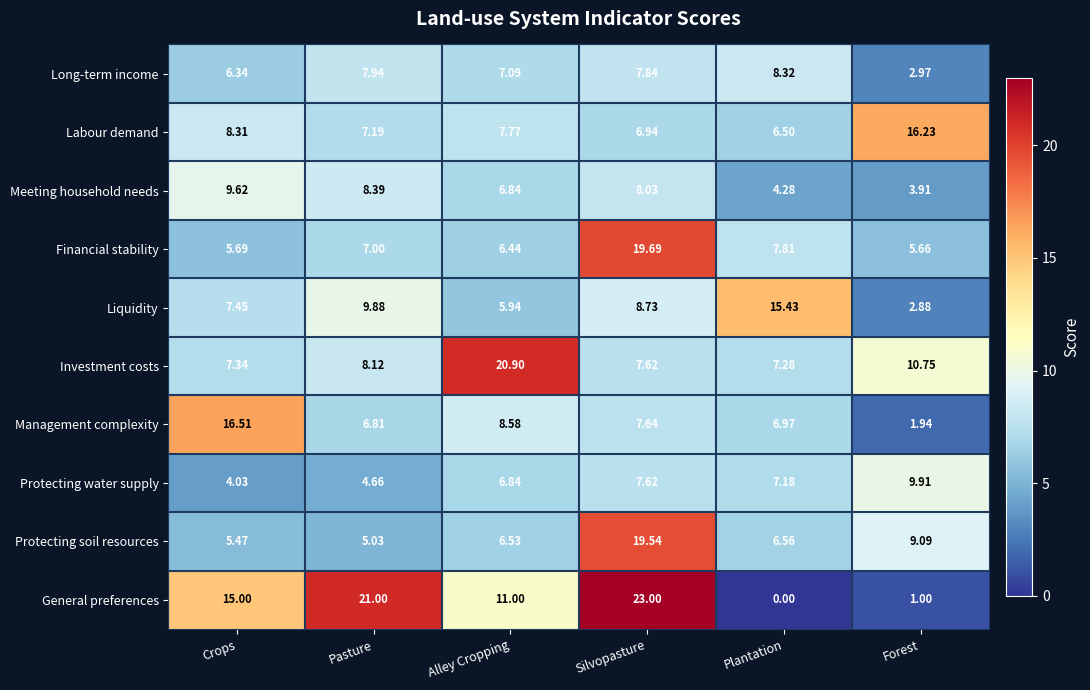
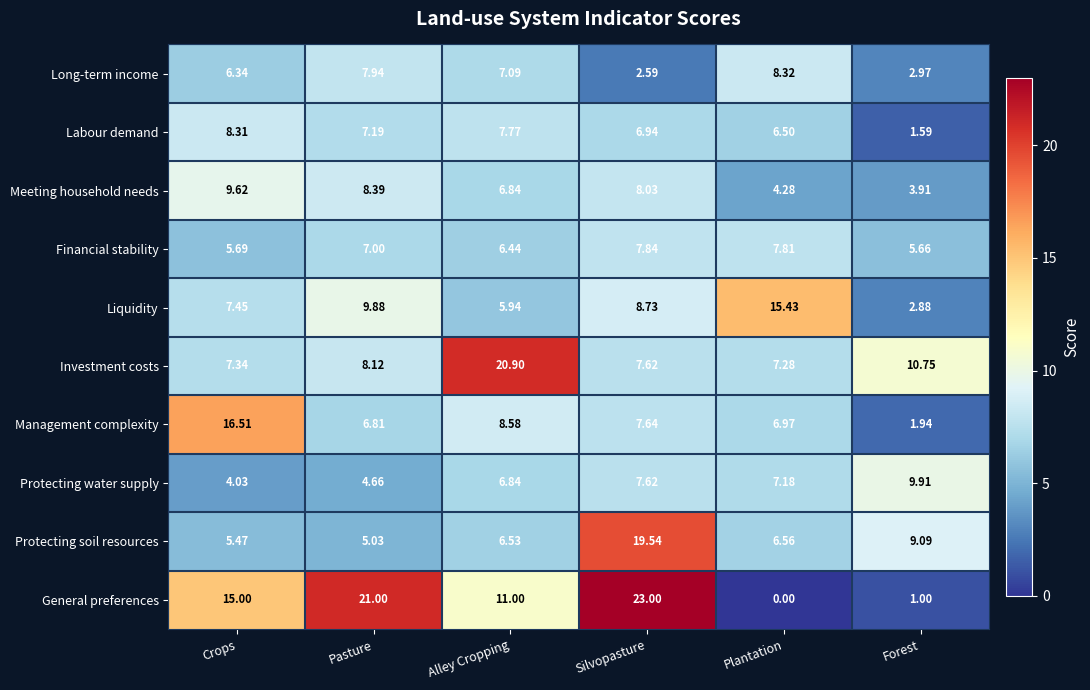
Long-term income, Silvopasture: 7.84 -> 2.59
Labour demand, Forest: 16.23 -> 1.59
Financial stability, Silvopasture: 19.69 -> 7.84
